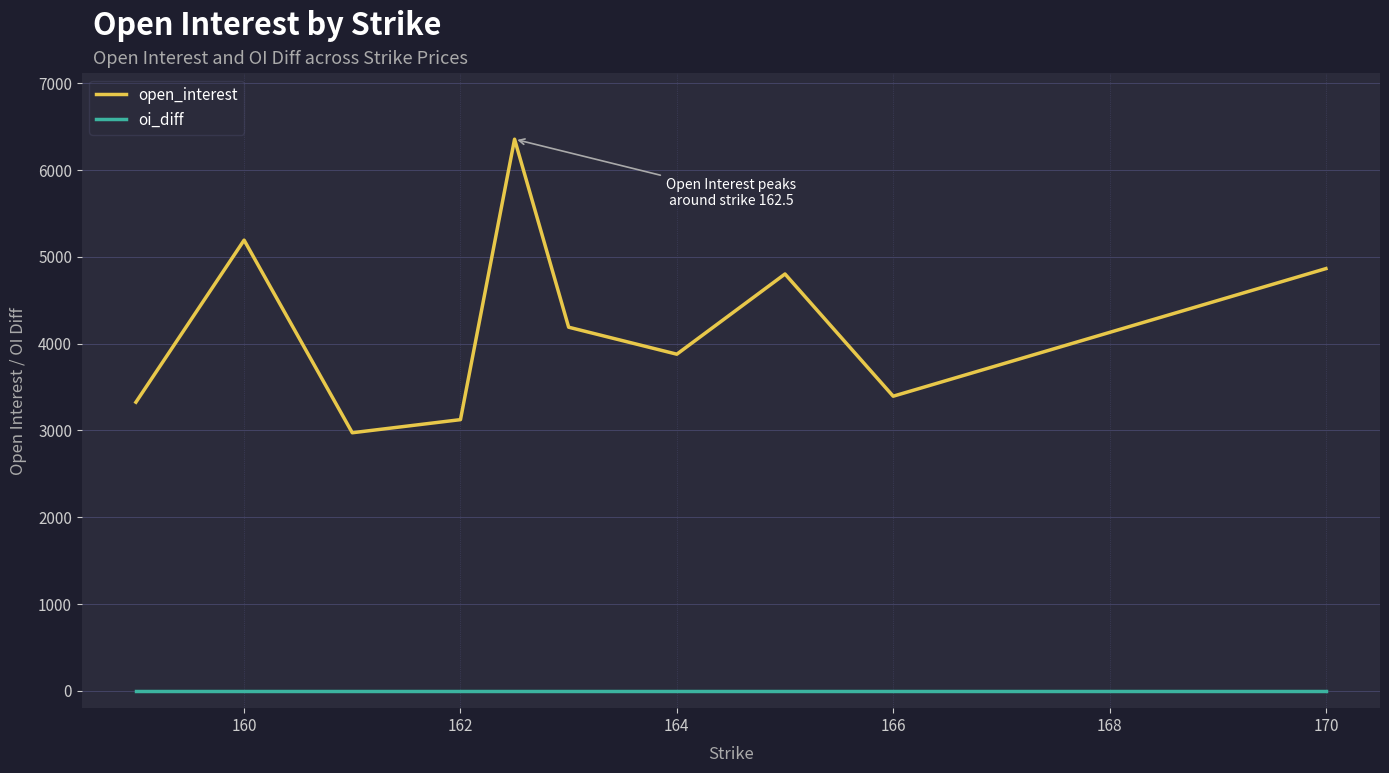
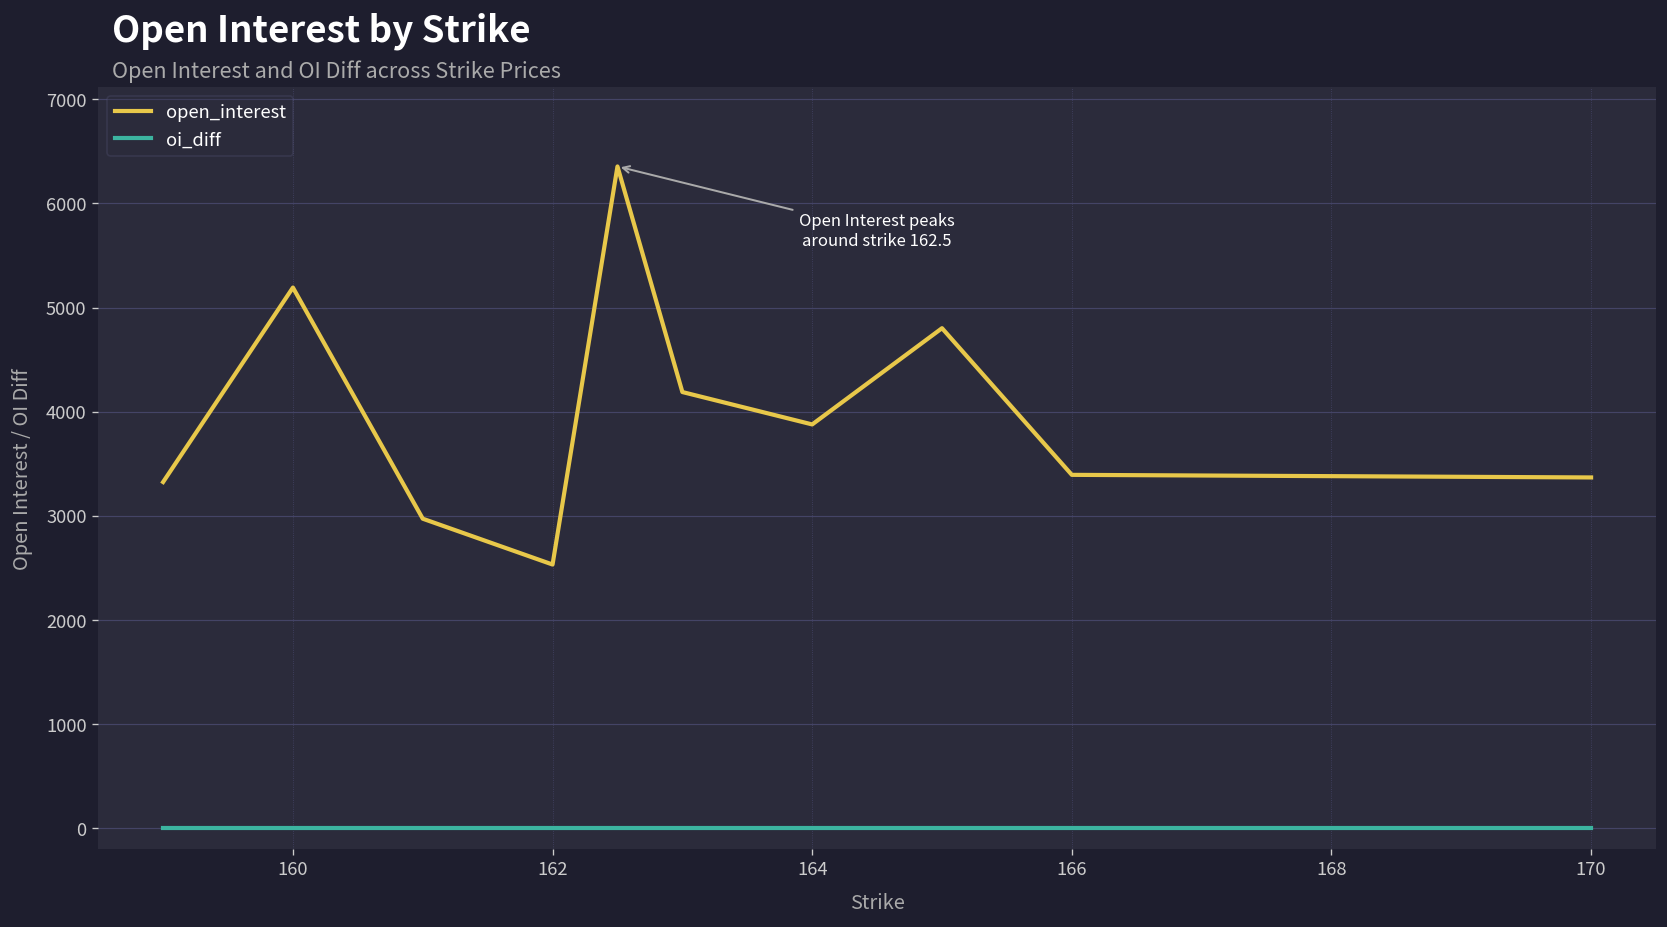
open_interest, 162: 3100 -> 2500
open_interest, 170: 4900 -> 3400
